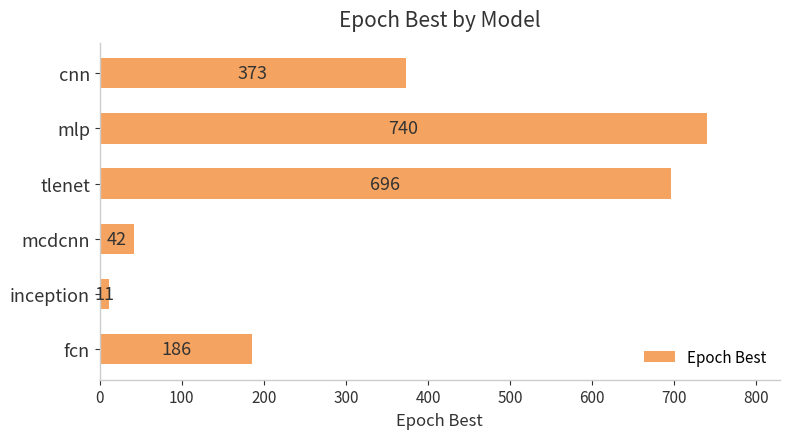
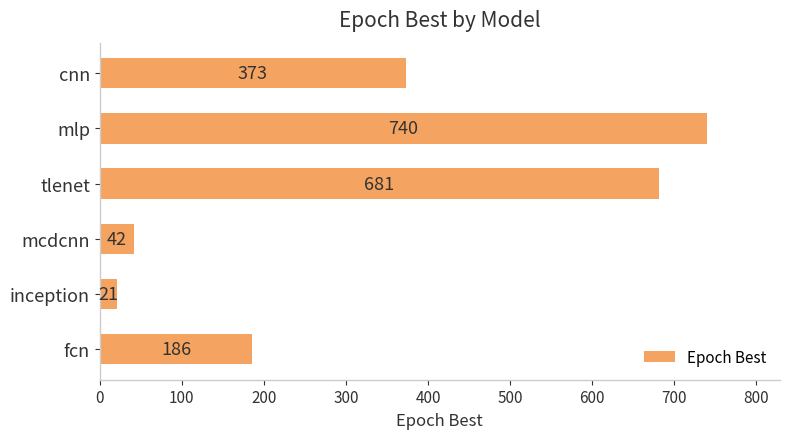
tlenet: 696 -> 681
inception: 11 -> 21
